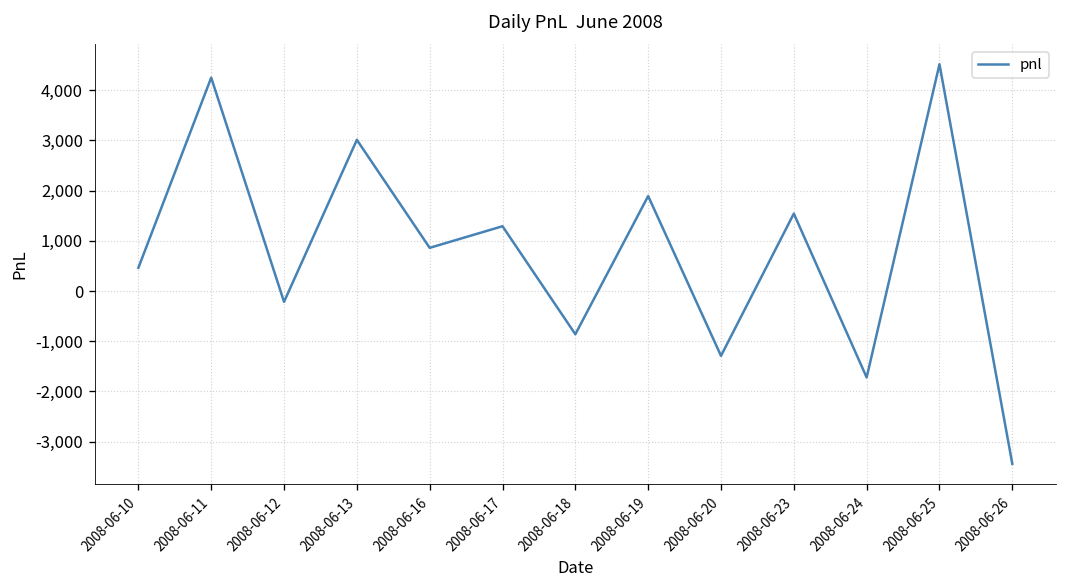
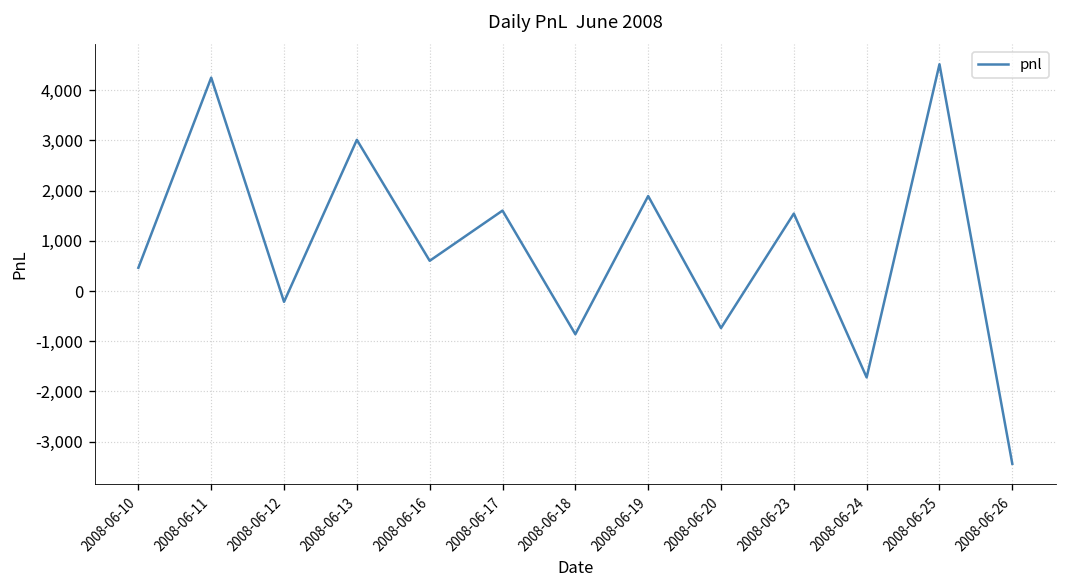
2008-06-16: 900 -> 600
2008-06-17: 1,300 -> 1,600
2008-06-20: -1,300 -> -700
